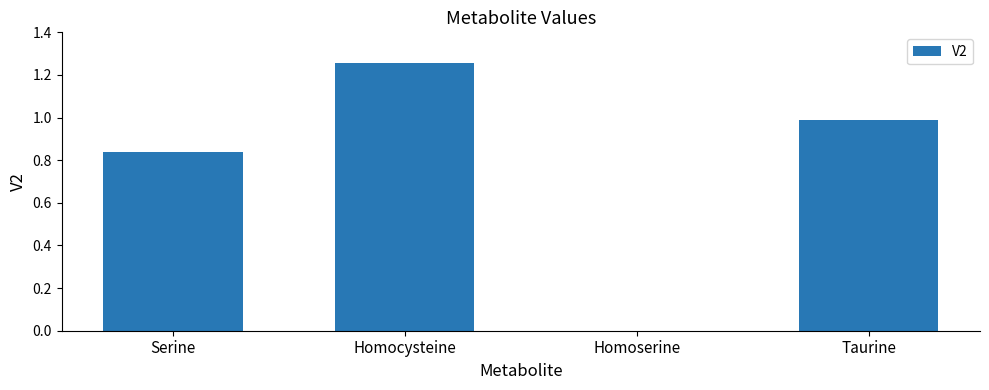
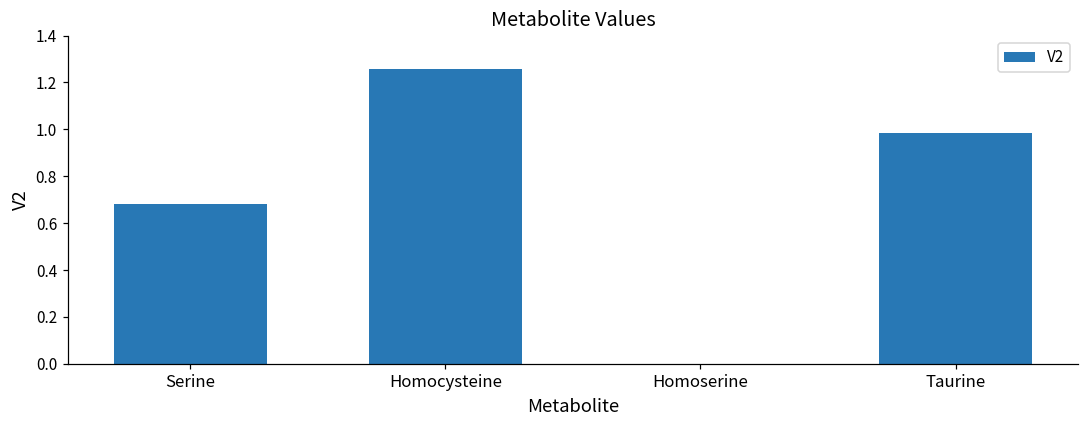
Serine: 0.84 -> 0.68
